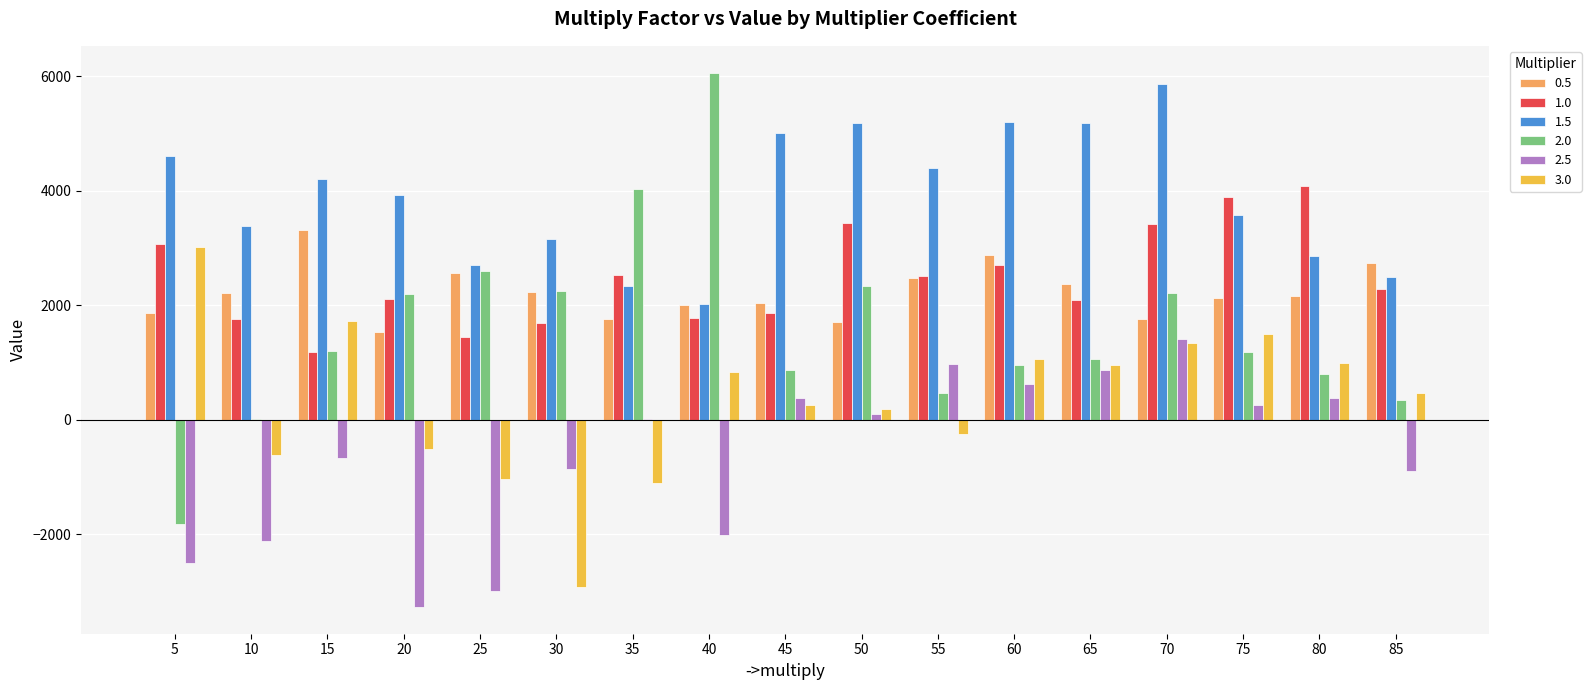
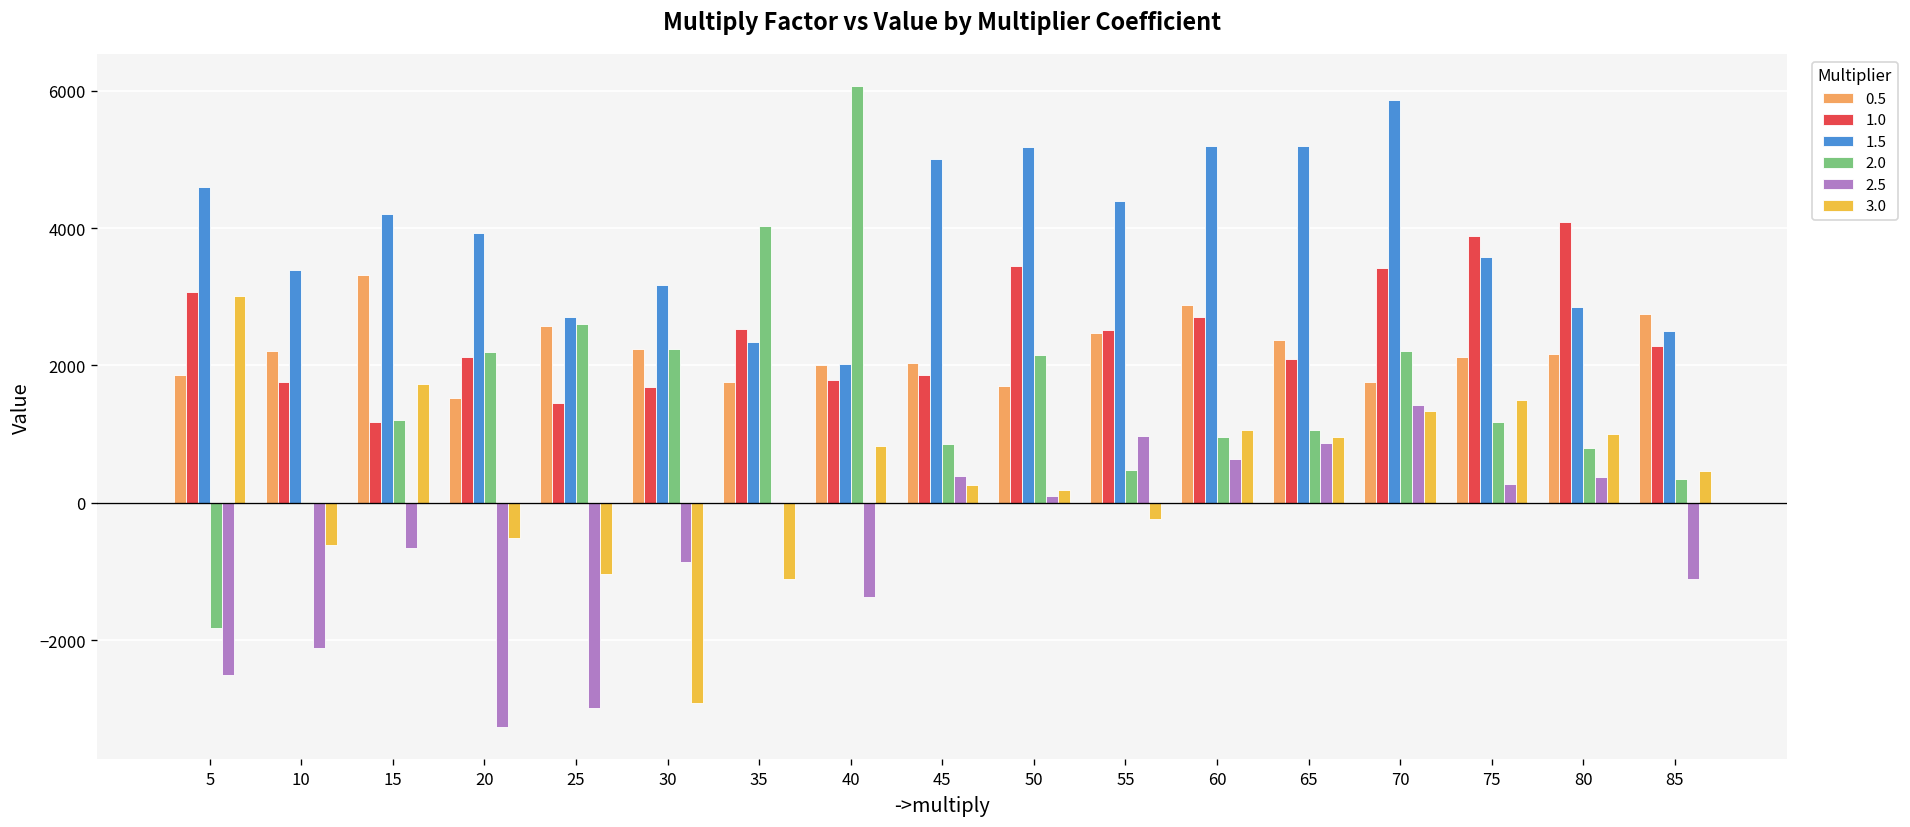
2.5, 40: -2000 -> -1400
2.0, 50: 2300 -> 2200
2.5, 85: -900 -> -1100
